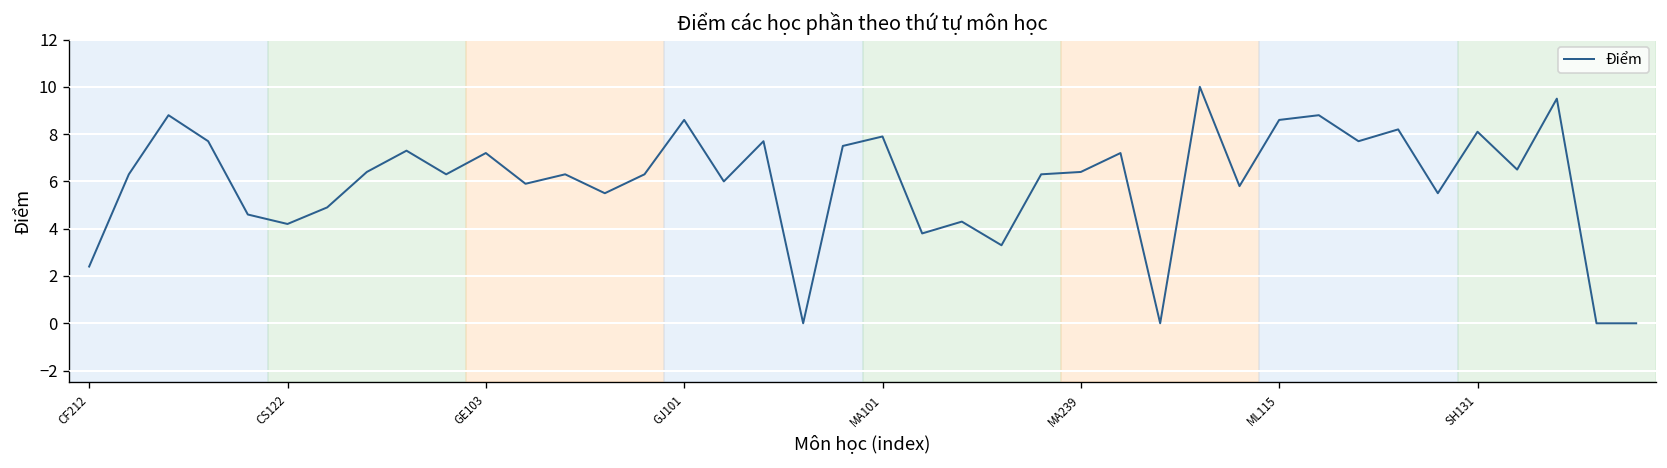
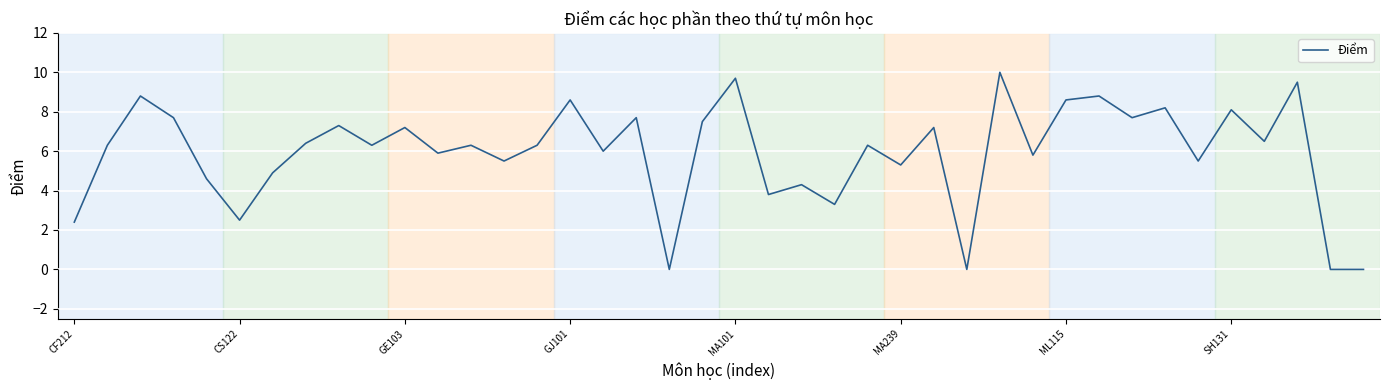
CS122: 4.2 -> 2.5
MA101: 7.9 -> 9.7
MA239: 6.4 -> 5.3
